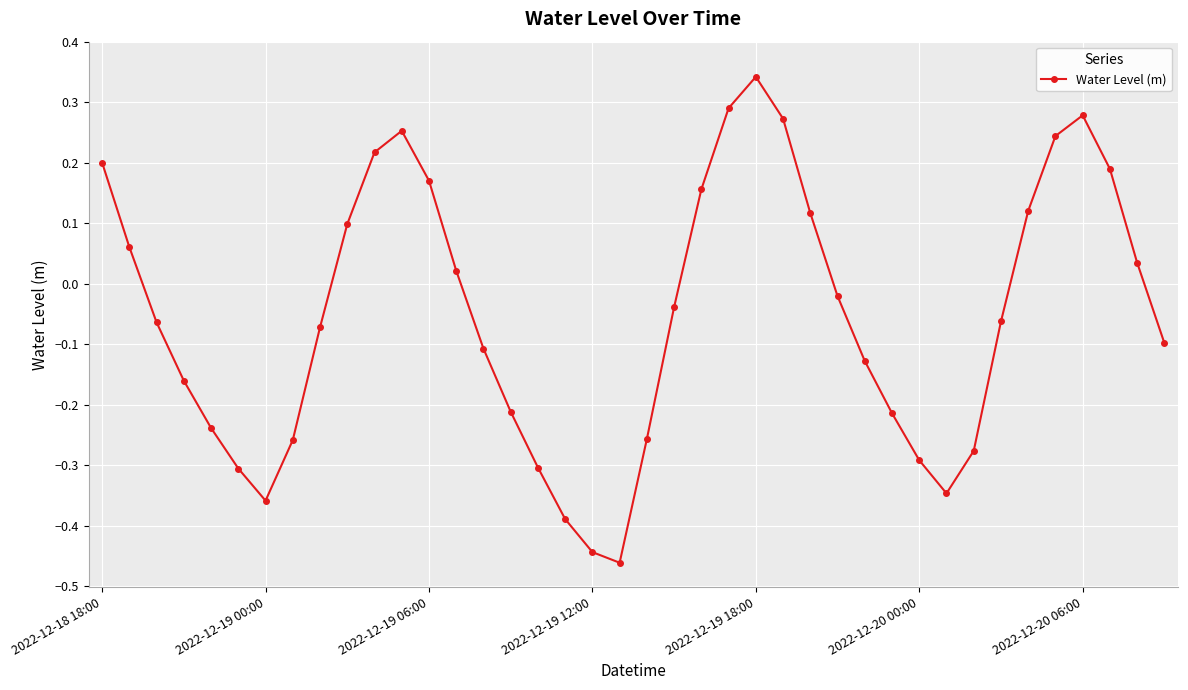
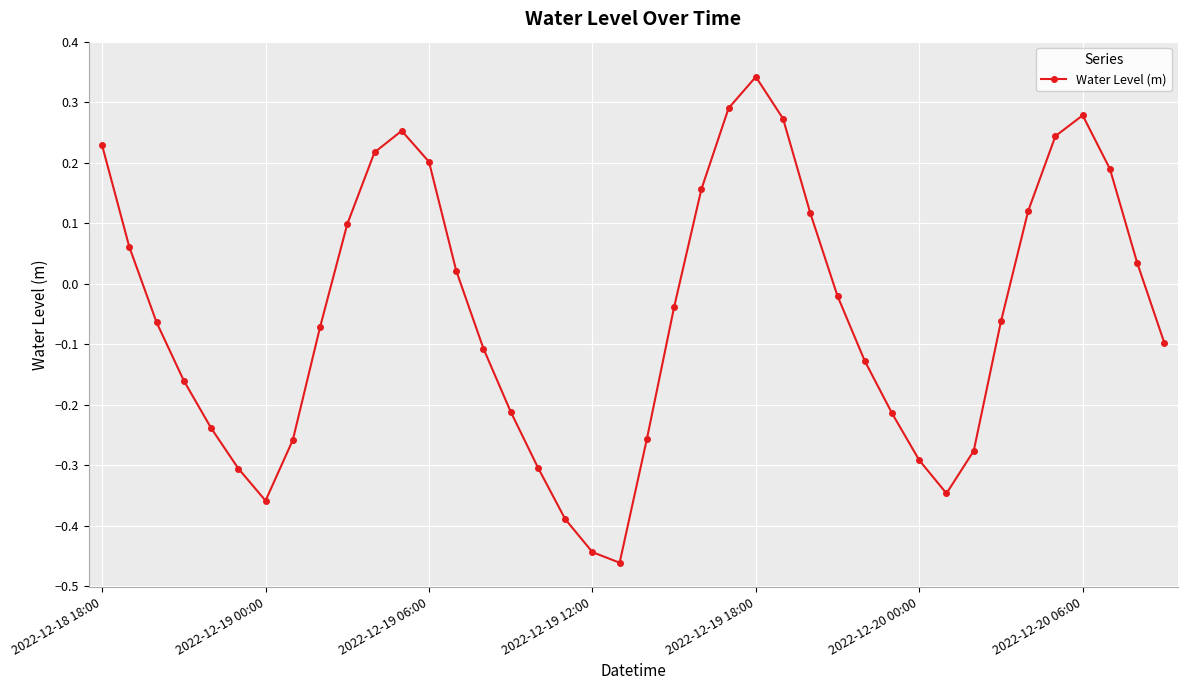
2022-12-18 18:00: 0.20 -> 0.23
2022-12-19 06:00: 0.17 -> 0.20
